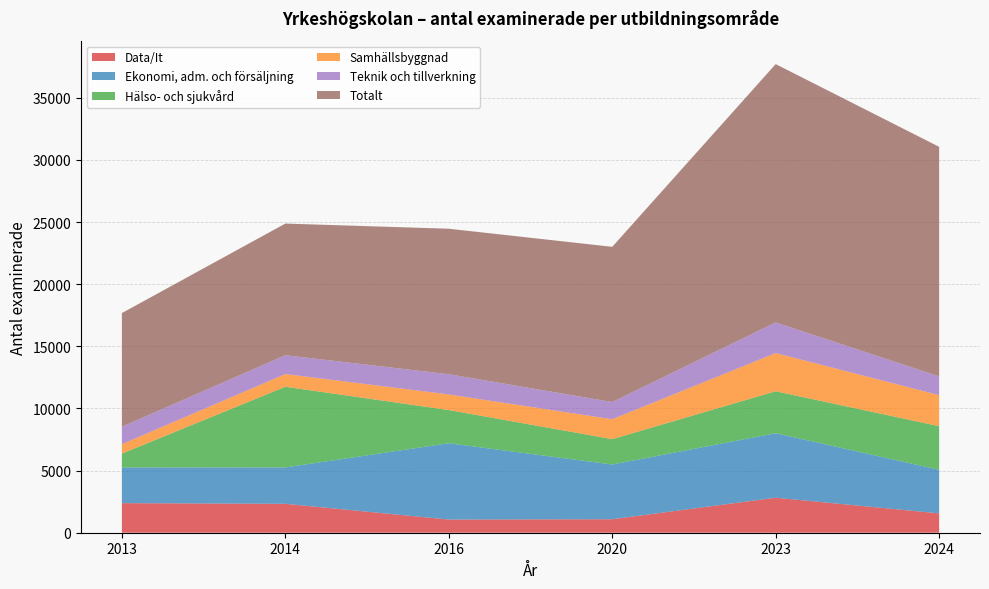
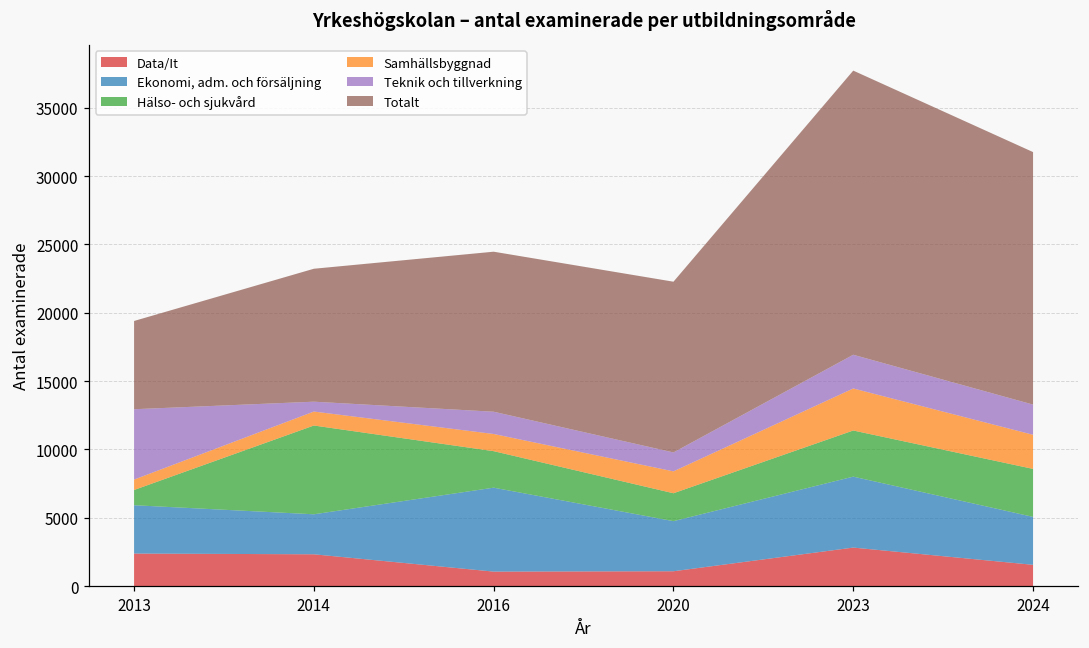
Ekonomi, adm. och försäljning, 2013: 2900 -> 3500
Teknik och tillverkning, 2013: 1400 -> 5100
Totalt, 2013: 9100 -> 6500
Teknik och tillverkning, 2014: 1500 -> 700
Totalt, 2014: 10600 -> 9700
Ekonomi, adm. och försäljning, 2020: 4400 -> 3700
Teknik och tillverkning, 2024: 1500 -> 2200
